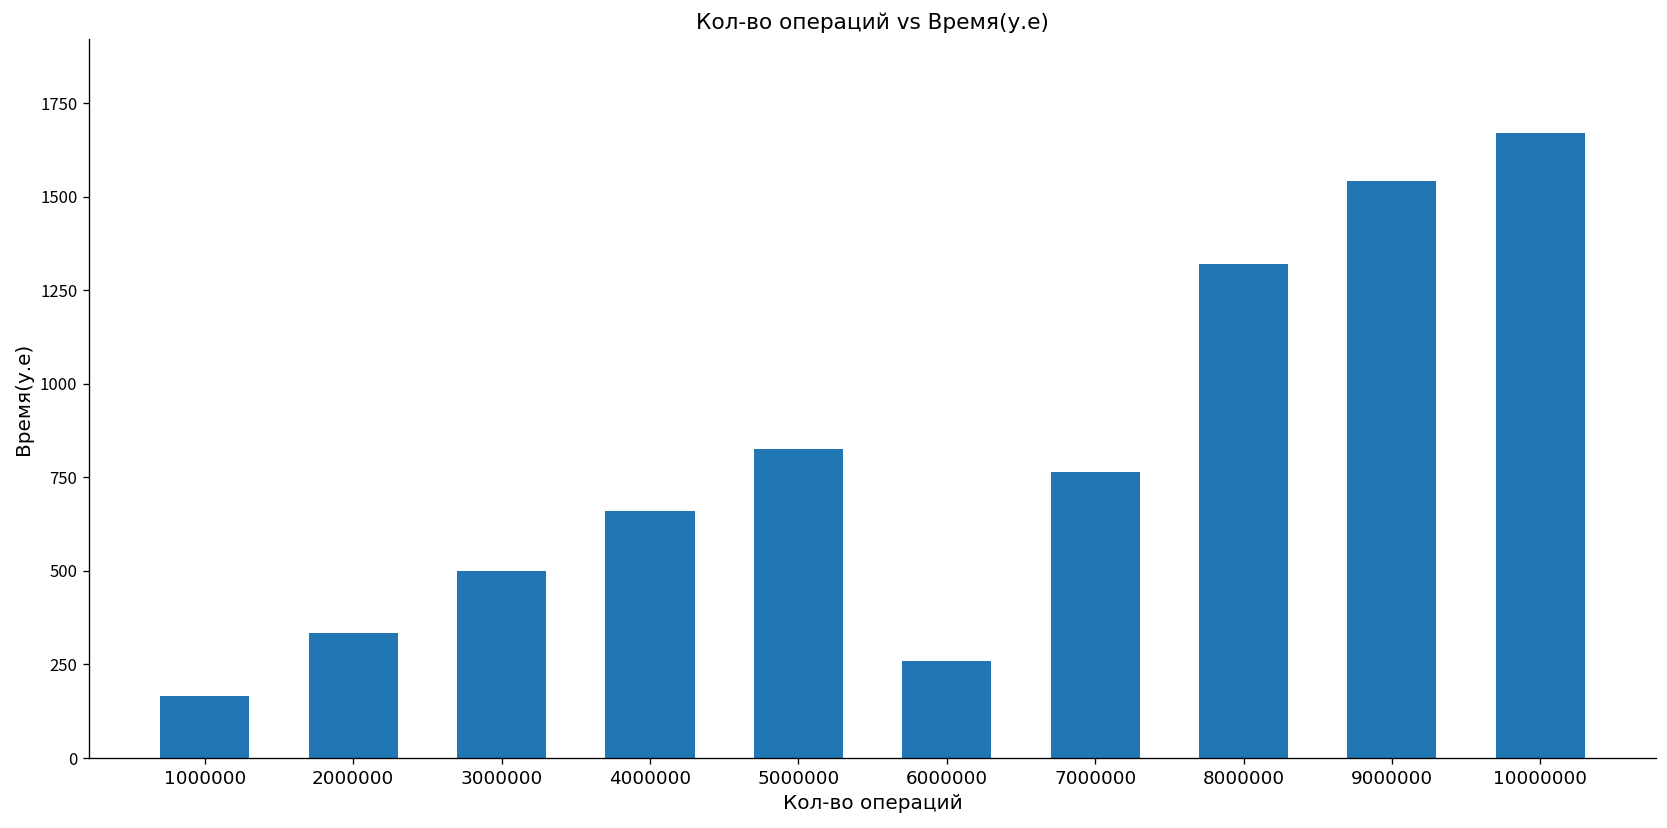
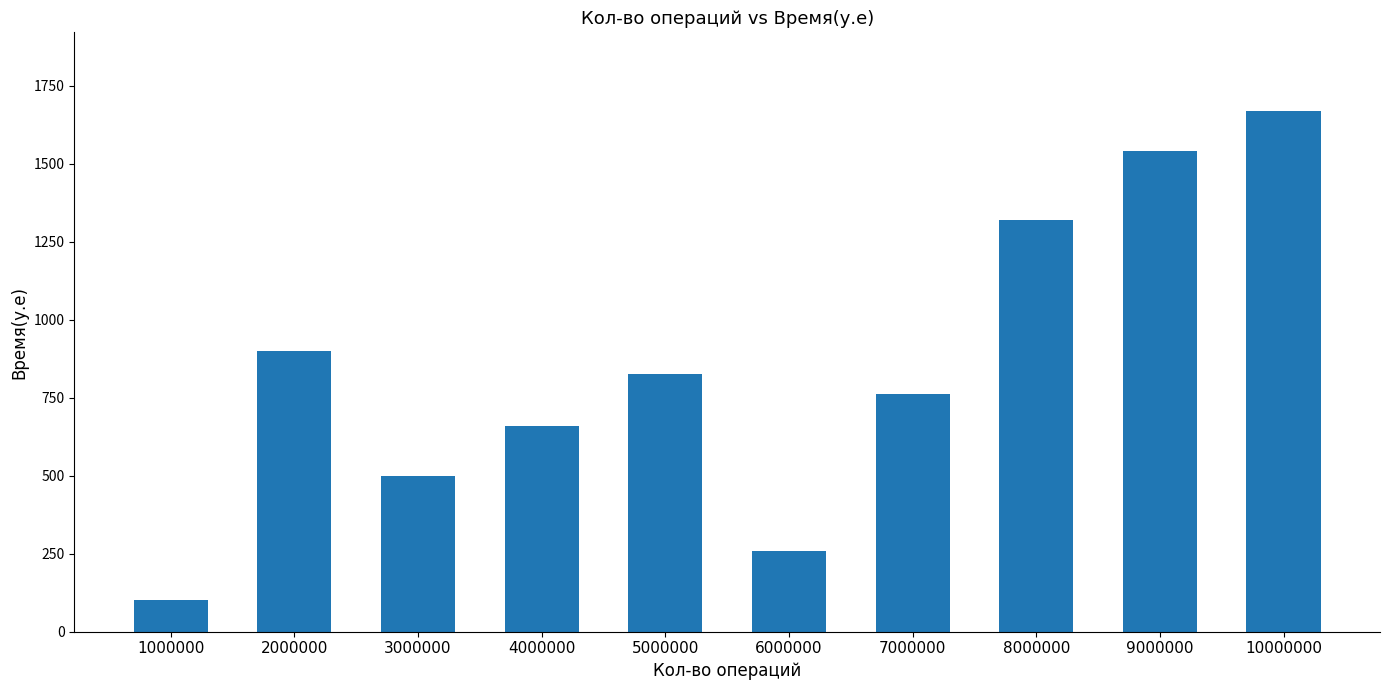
1000000: 170 -> 100
2000000: 330 -> 900
